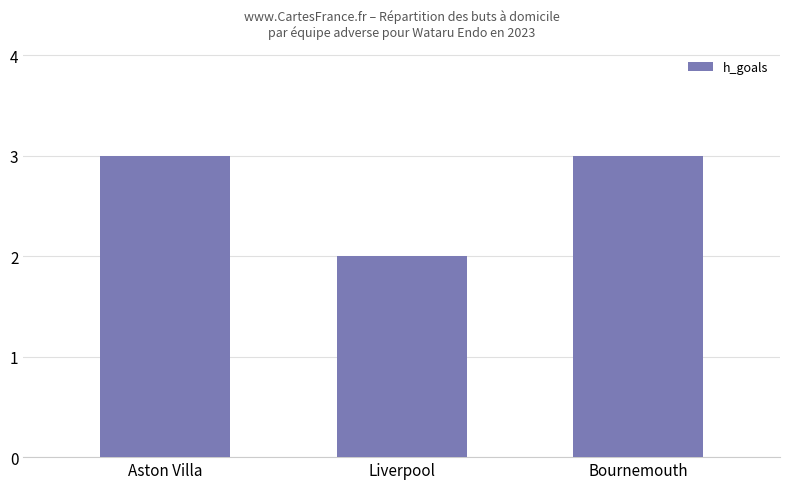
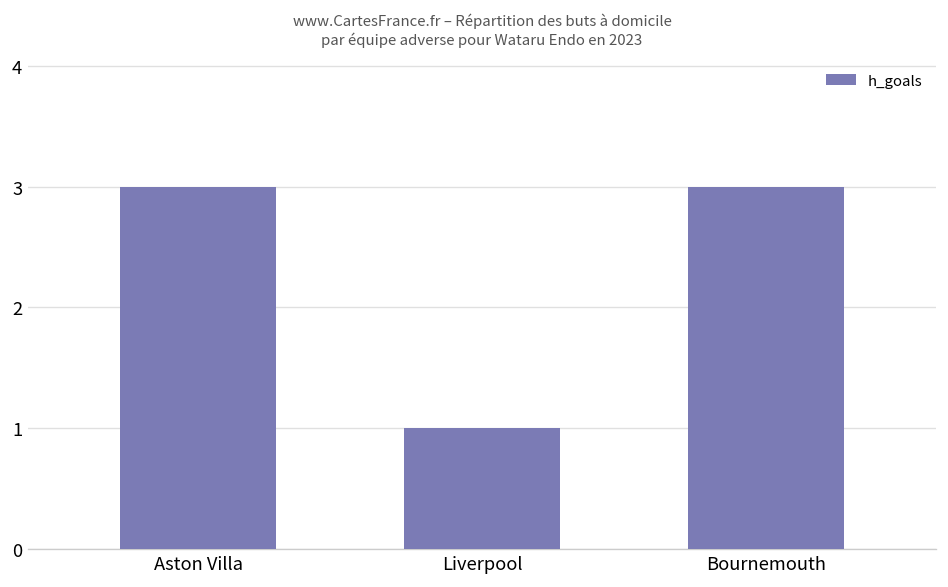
Liverpool: 2 -> 1
